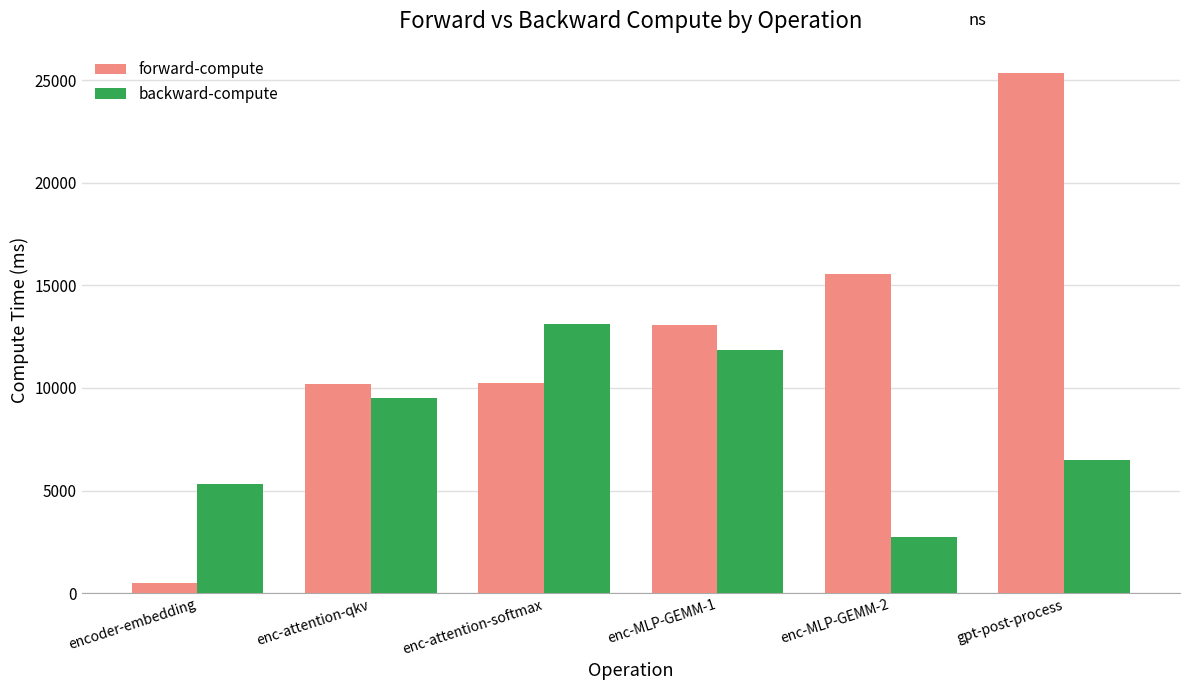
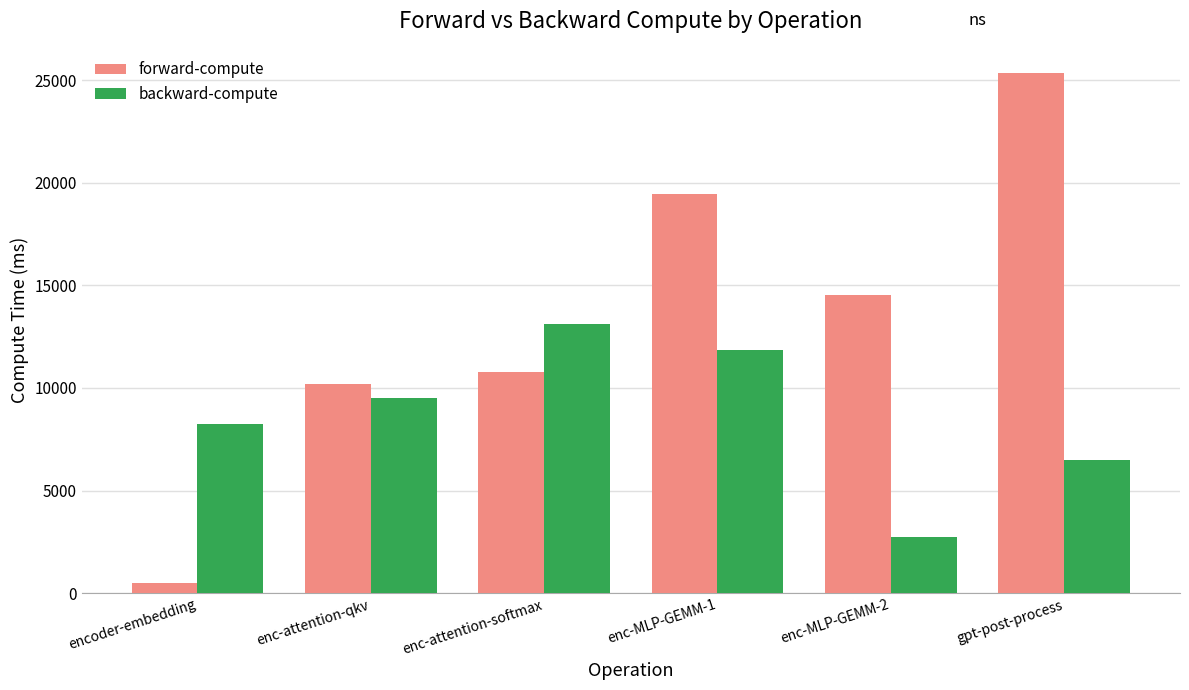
backward-compute, encoder-embedding: 5300 -> 8200
forward-compute, enc-attention-softmax: 10300 -> 10800
forward-compute, enc-MLP-GEMM-1: 13100 -> 19400
forward-compute, enc-MLP-GEMM-2: 15500 -> 14500
